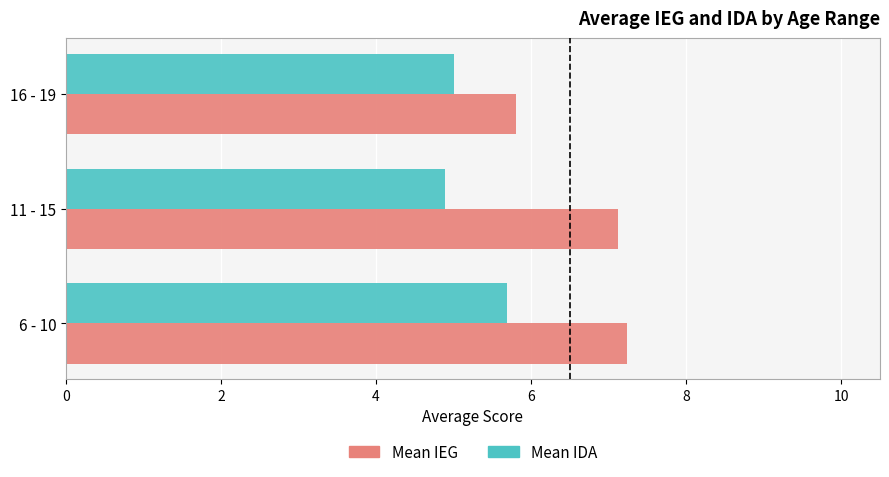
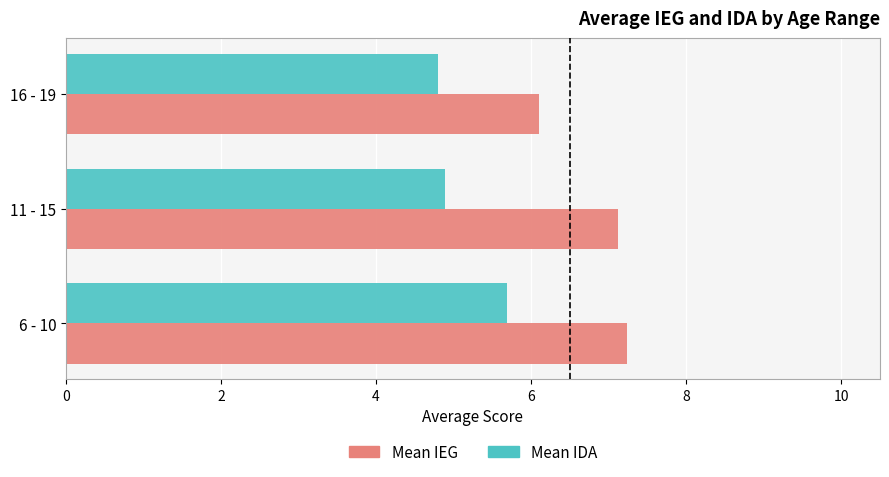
Mean IDA, 16 - 19: 5.0 -> 4.8
Mean IEG, 16 - 19: 5.8 -> 6.1
